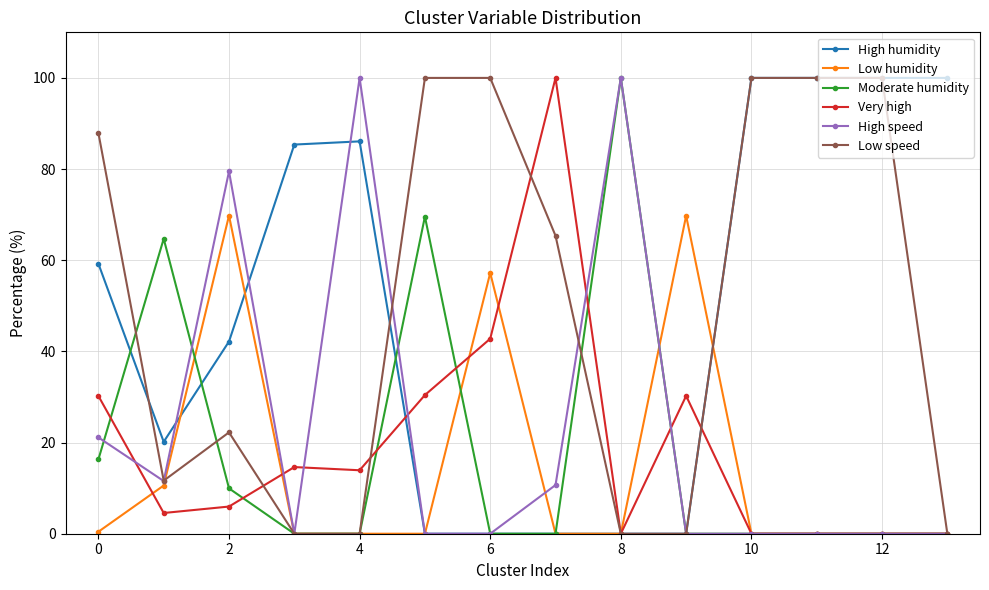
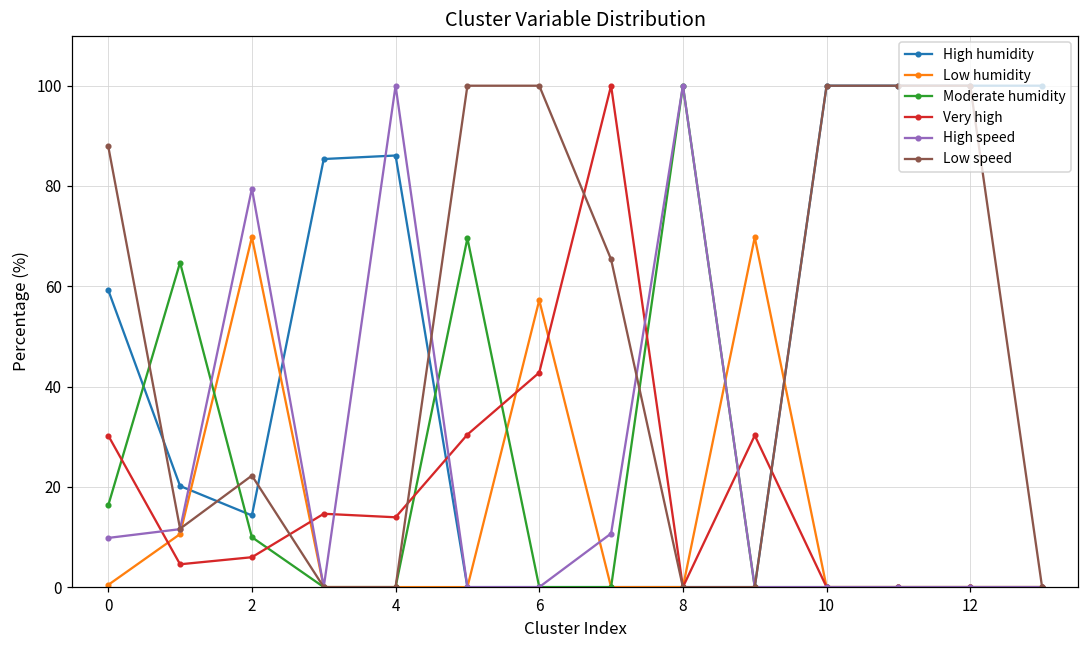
High speed, 0: 21 -> 10
High humidity, 2: 42 -> 14
